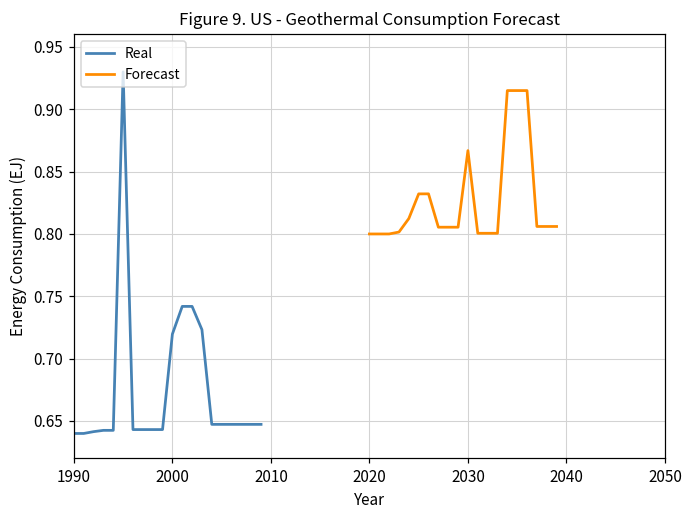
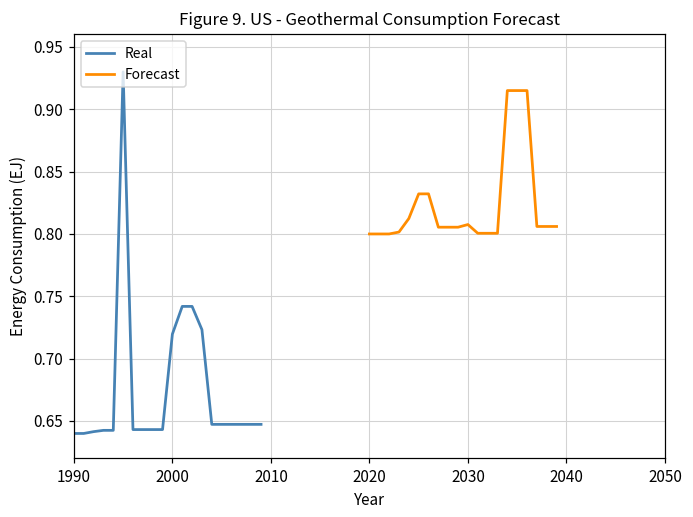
Forecast, 2030: 0.867 -> 0.808
